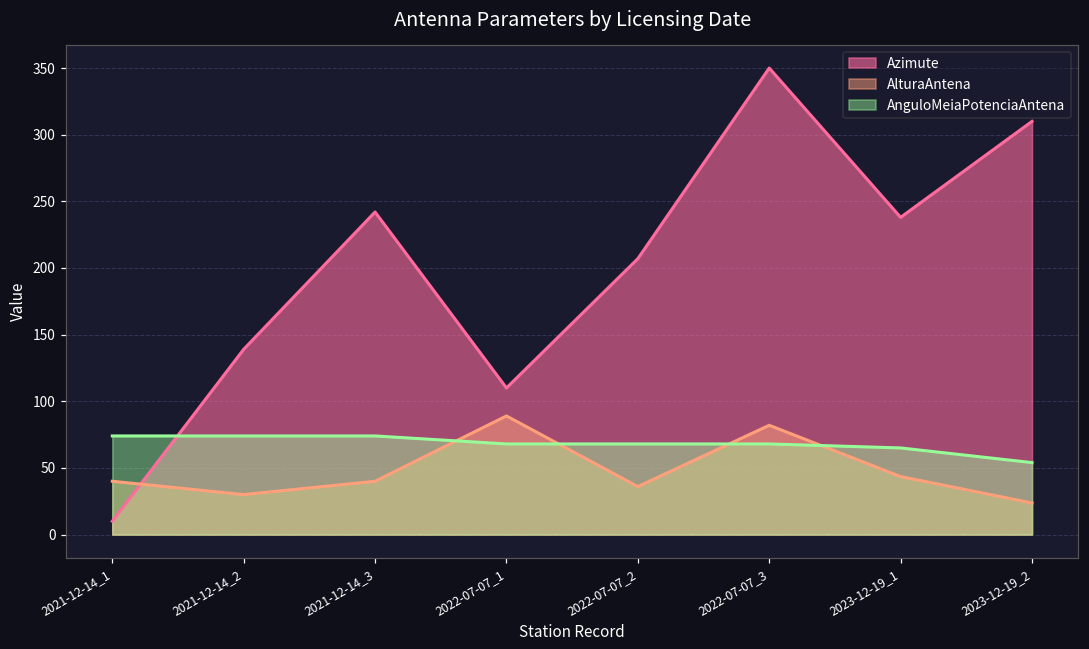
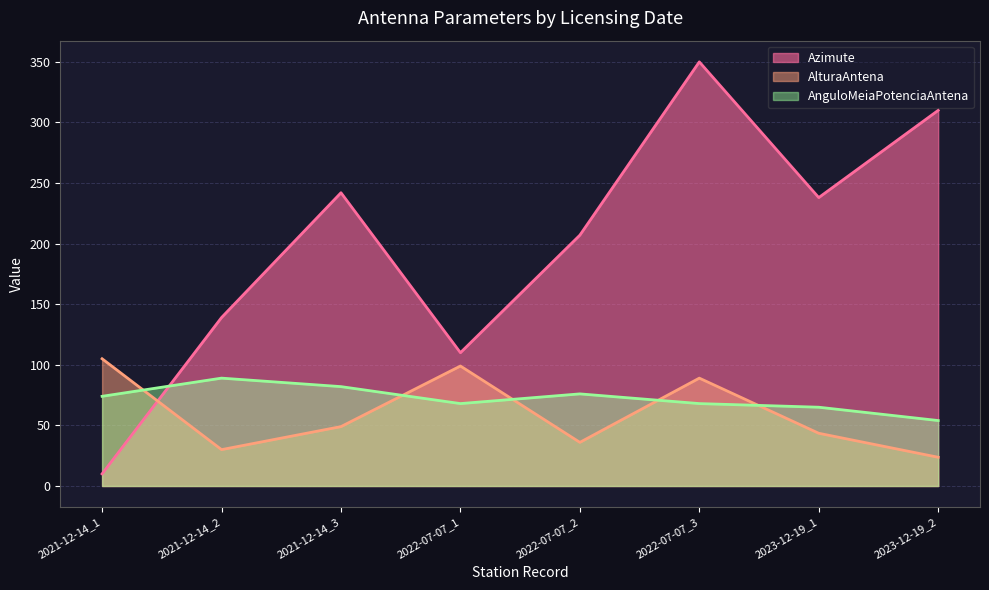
AlturaAntena, 2021-12-14_1: 40 -> 105
AnguloMeiaPotenciaAntena, 2021-12-14_2: 74 -> 89
AlturaAntena, 2021-12-14_3: 40 -> 49
AnguloMeiaPotenciaAntena, 2021-12-14_3: 74 -> 82
AlturaAntena, 2022-07-07_1: 89 -> 99
AnguloMeiaPotenciaAntena, 2022-07-07_2: 68 -> 76
AlturaAntena, 2022-07-07_3: 82 -> 89
